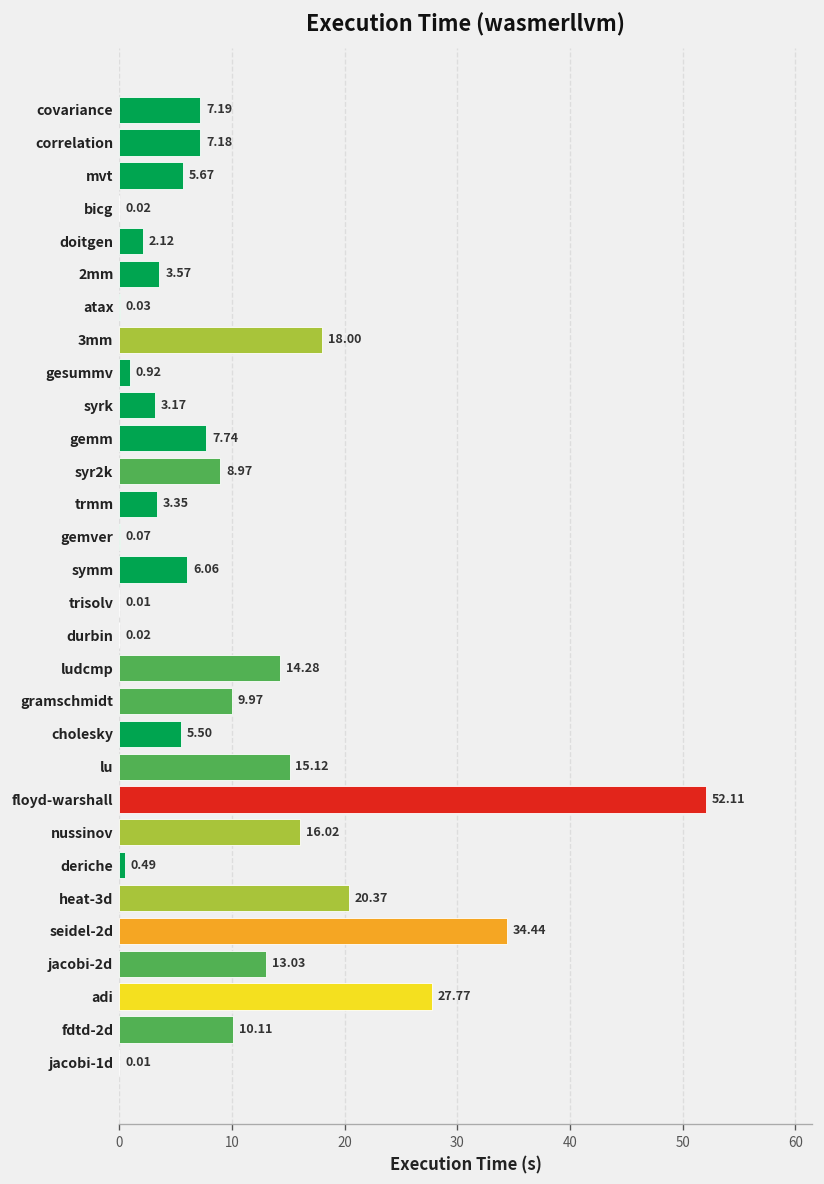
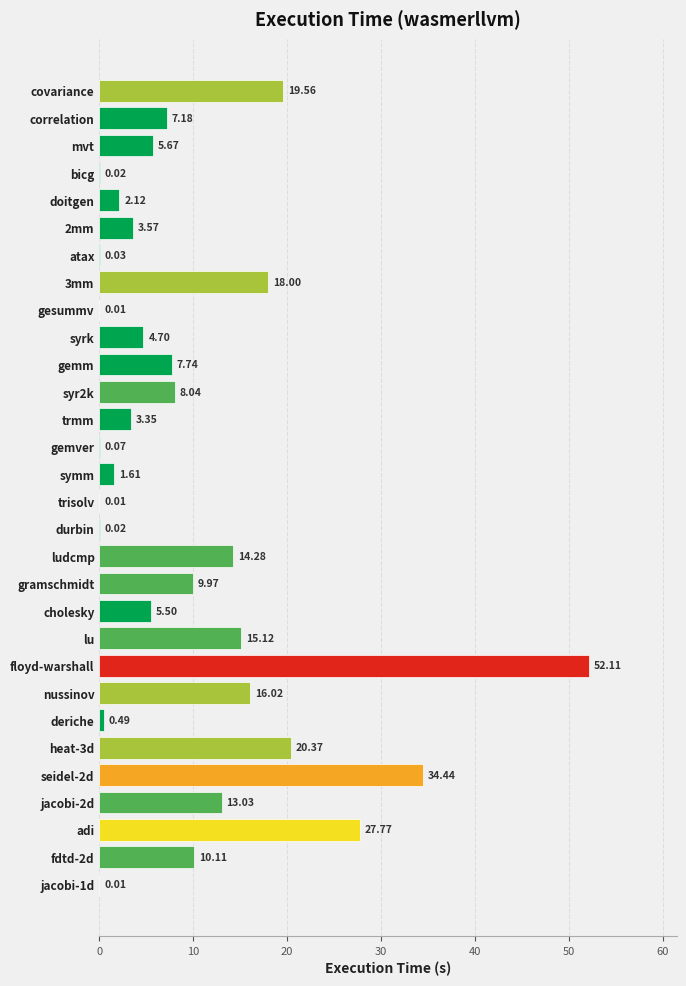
covariance: 7.19 -> 19.56
gesummv: 0.92 -> 0.01
syrk: 3.17 -> 4.70
syr2k: 8.97 -> 8.04
symm: 6.06 -> 1.61
